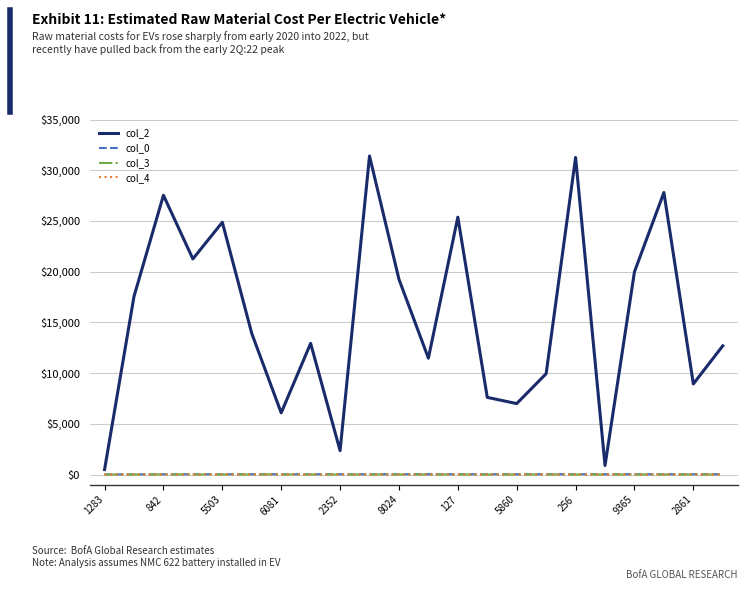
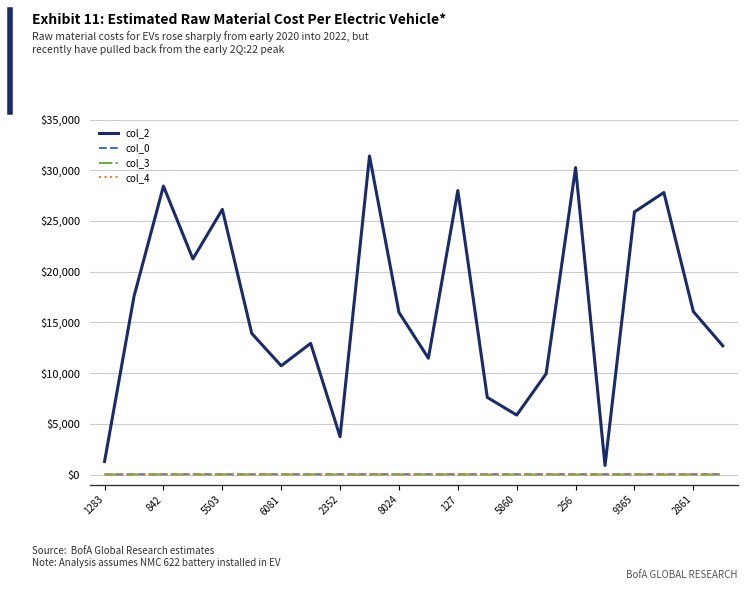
col_2, 1283: $500 -> $1,300
col_2, 842: $27,500 -> $28,400
col_2, 5503: $24,900 -> $26,100
col_2, 6081: $6,100 -> $10,700
col_2, 2352: $2,400 -> $3,700
col_2, 8024: $19,300 -> $16,000
col_2, 127: $25,400 -> $28,000
col_2, 5860: $7,000 -> $5,900
col_2, 256: $31,300 -> $30,300
col_2, 9365: $20,000 -> $25,900
col_2, 2861: $8,900 -> $16,100
